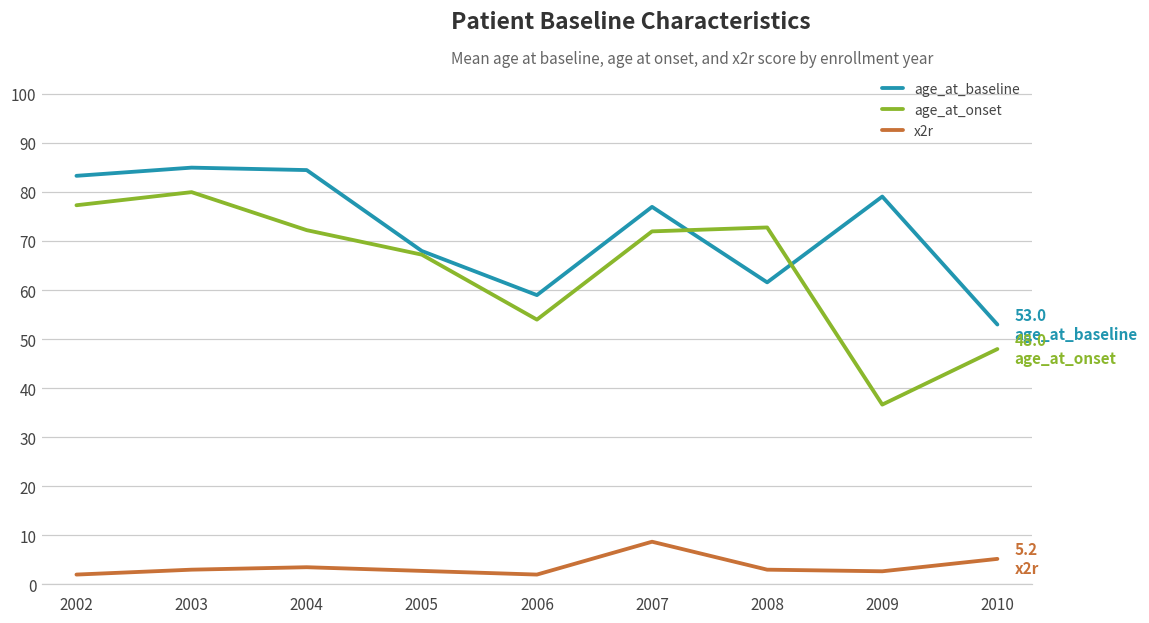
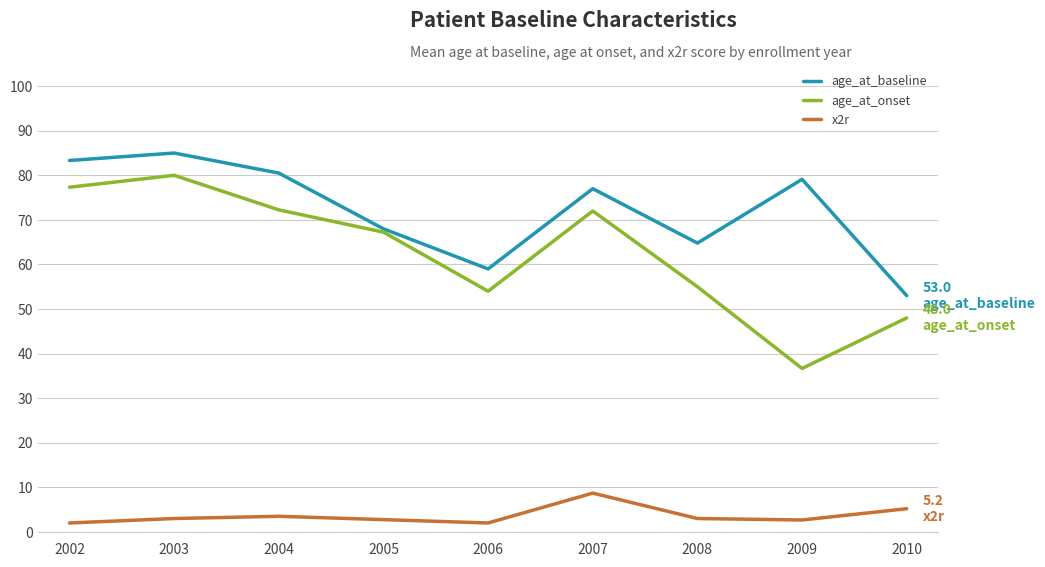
age_at_baseline, 2004: 85 -> 81
age_at_baseline, 2008: 62 -> 65
age_at_onset, 2008: 73 -> 55
